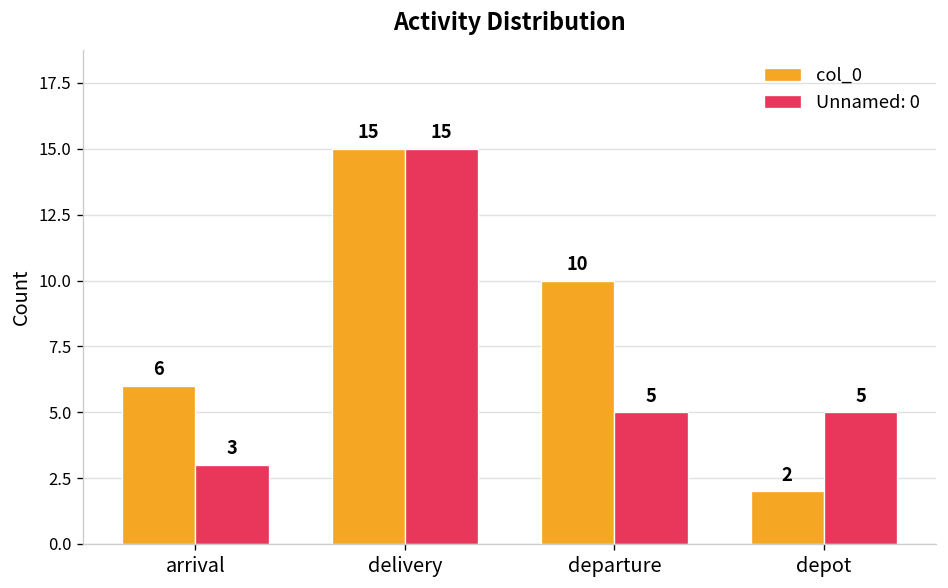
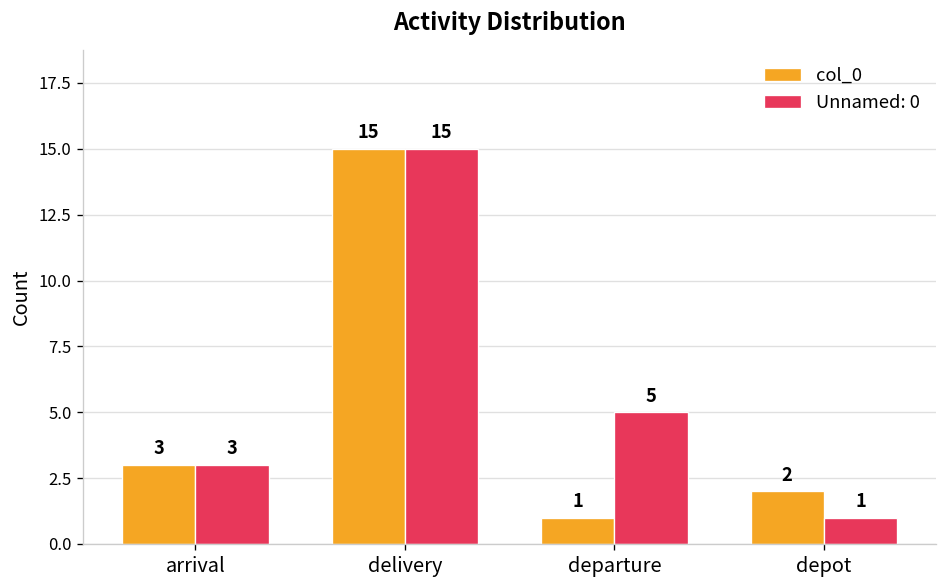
col_0, arrival: 6 -> 3
col_0, departure: 10 -> 1
Unnamed: 0, depot: 5 -> 1
